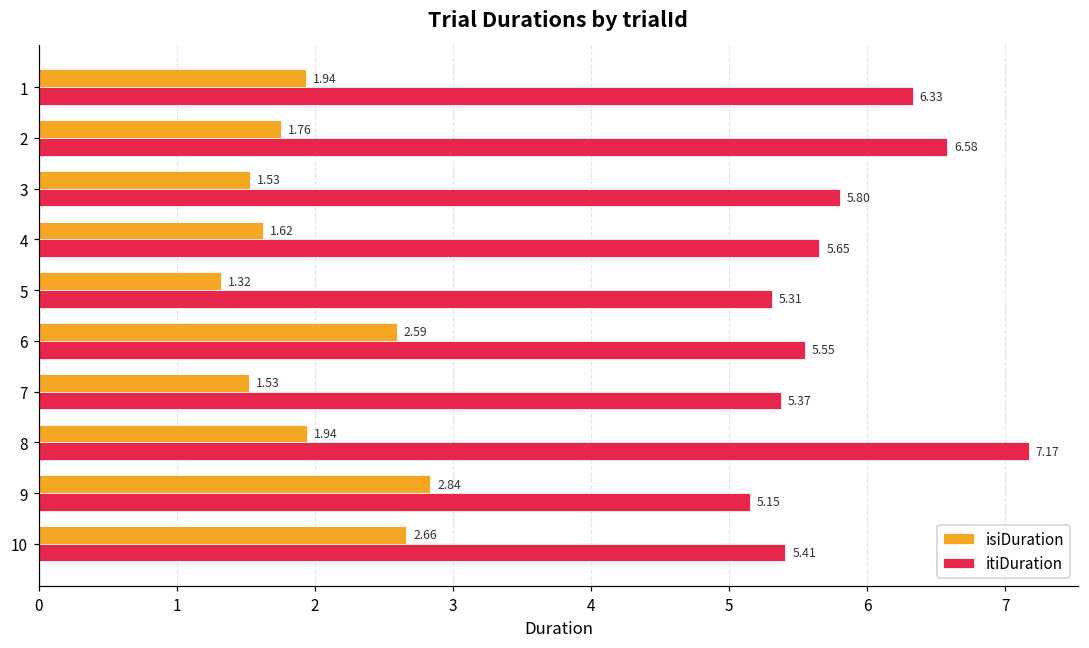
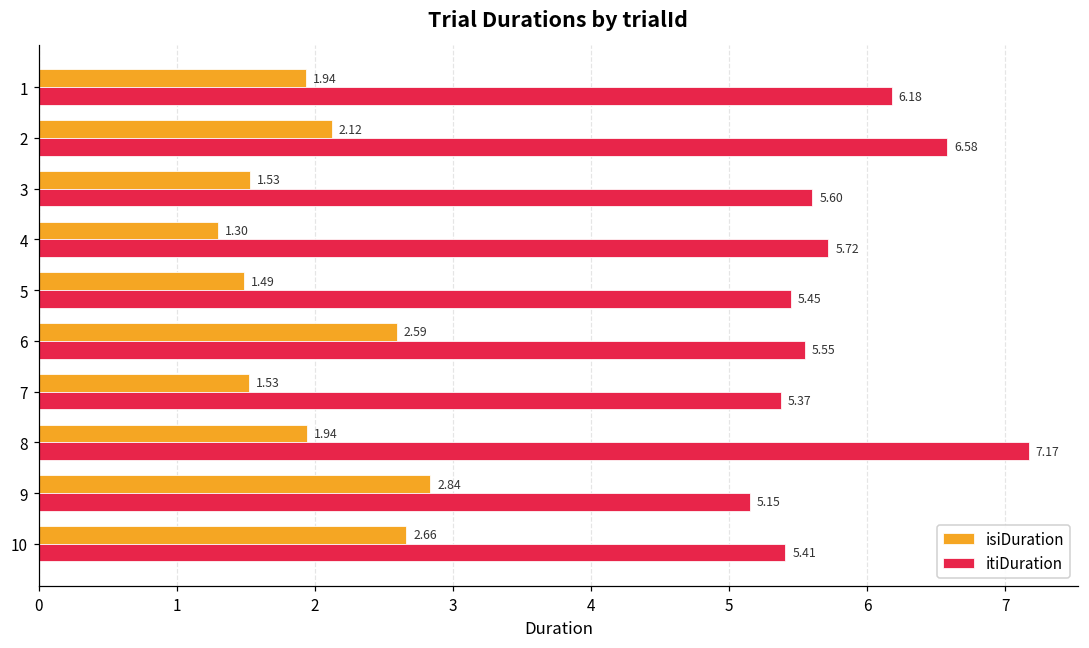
itiDuration, 1: 6.33 -> 6.18
isiDuration, 2: 1.76 -> 2.12
itiDuration, 3: 5.80 -> 5.60
isiDuration, 4: 1.62 -> 1.30
itiDuration, 4: 5.65 -> 5.72
isiDuration, 5: 1.32 -> 1.49
itiDuration, 5: 5.31 -> 5.45
